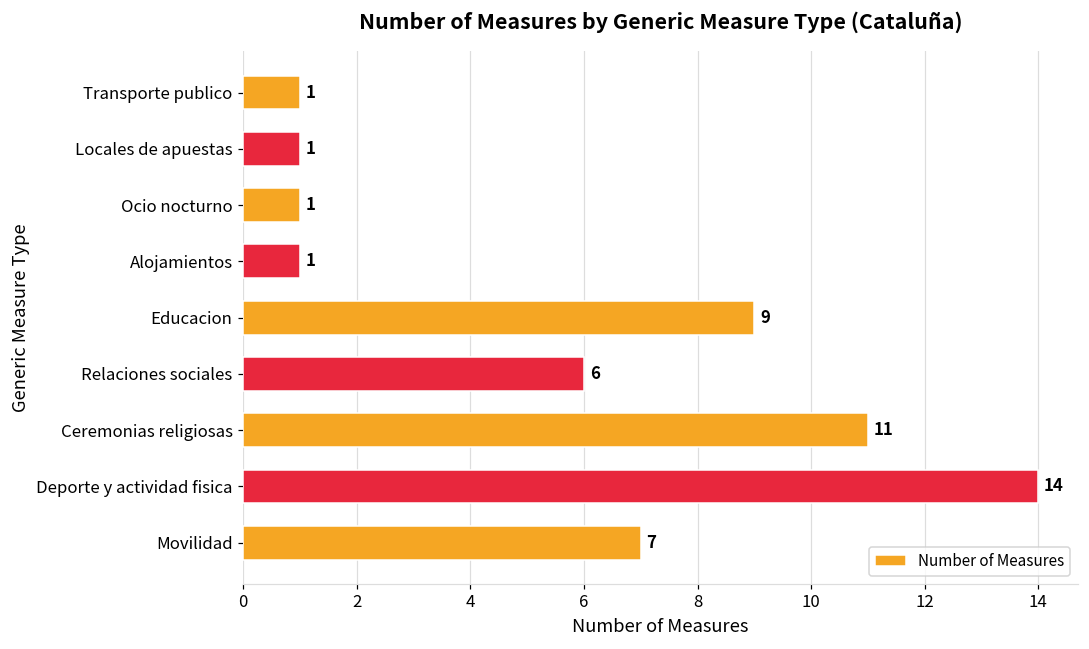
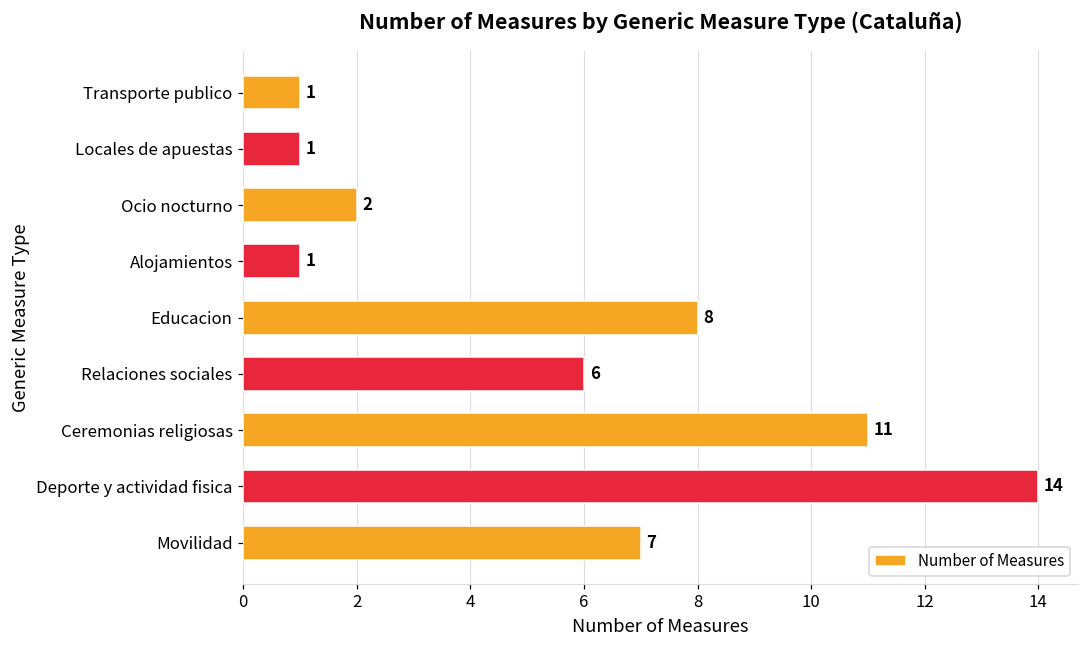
Ocio nocturno: 1 -> 2
Educacion: 9 -> 8
